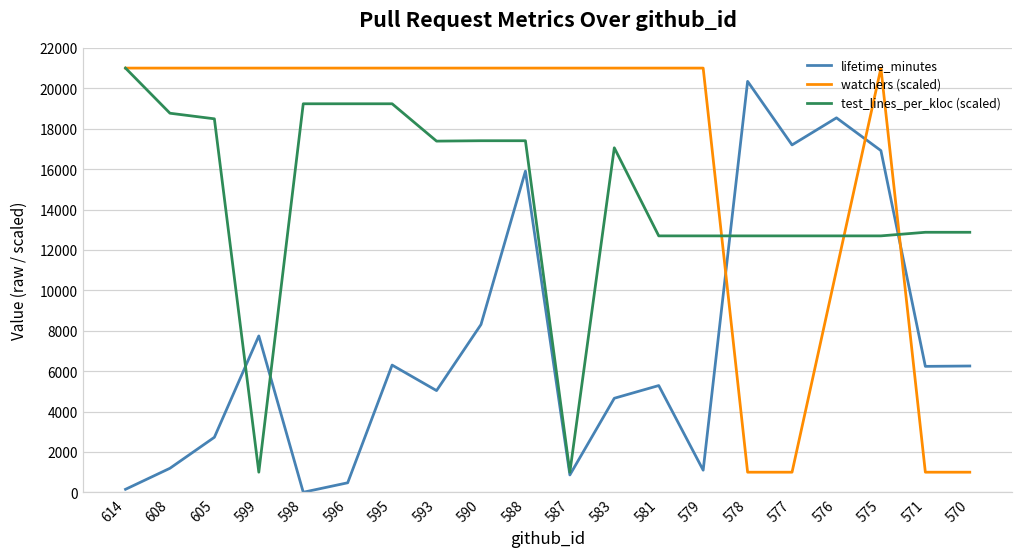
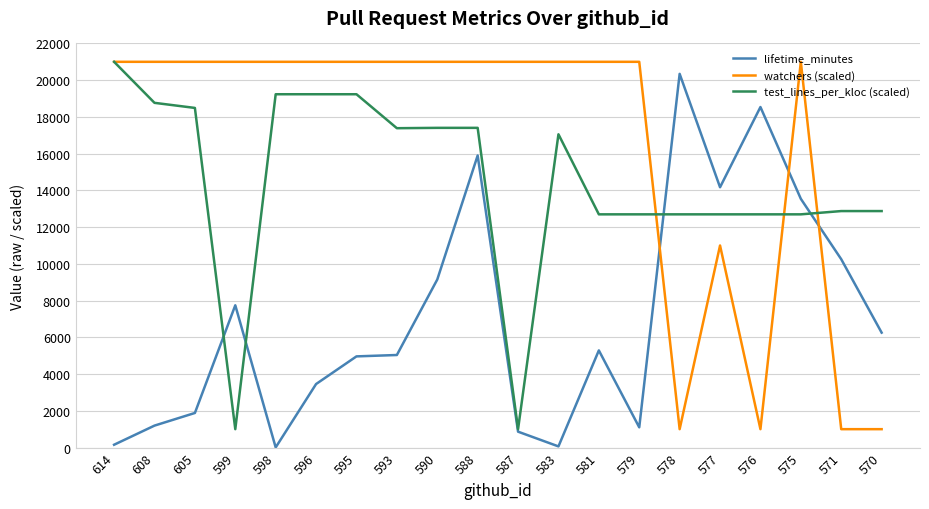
lifetime_minutes, 605: 2700 -> 1900
lifetime_minutes, 596: 500 -> 3500
lifetime_minutes, 595: 6300 -> 5000
lifetime_minutes, 590: 8300 -> 9100
lifetime_minutes, 583: 4700 -> 100
lifetime_minutes, 577: 17200 -> 14200
watchers (scaled), 577: 1000 -> 11000
watchers (scaled), 576: 11000 -> 1000
lifetime_minutes, 575: 16900 -> 13500
lifetime_minutes, 571: 6200 -> 10300
